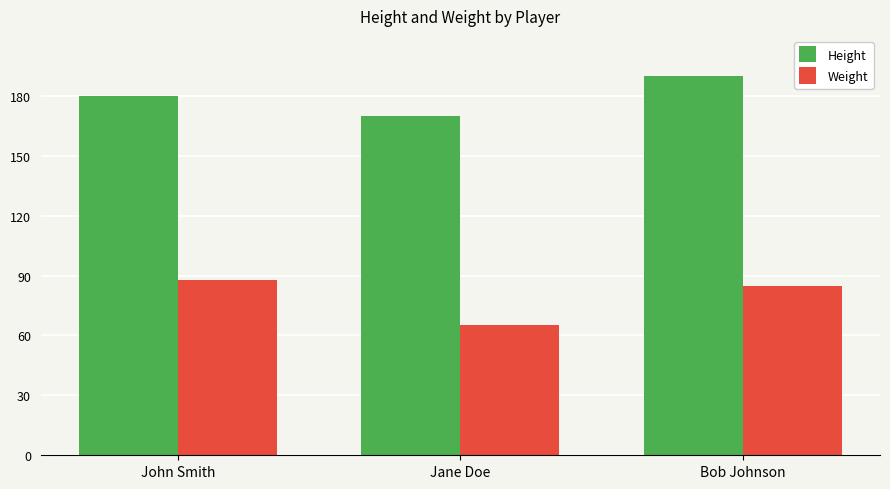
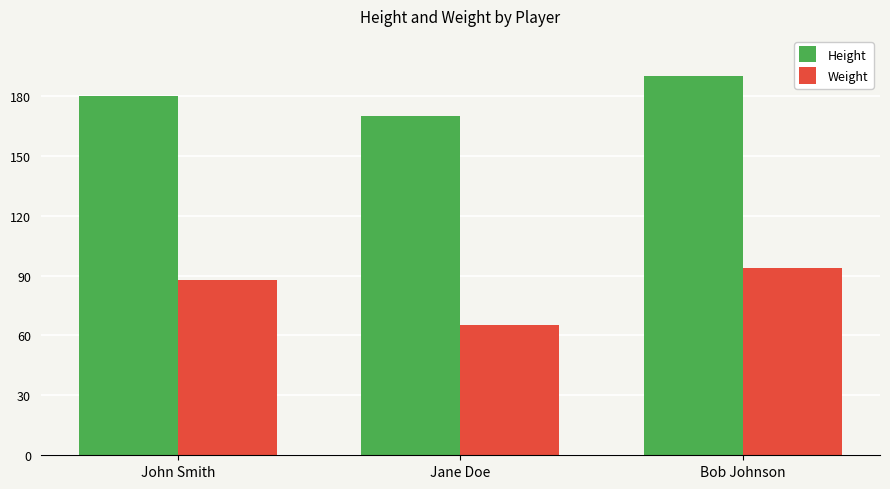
Weight, Bob Johnson: 85 -> 94
